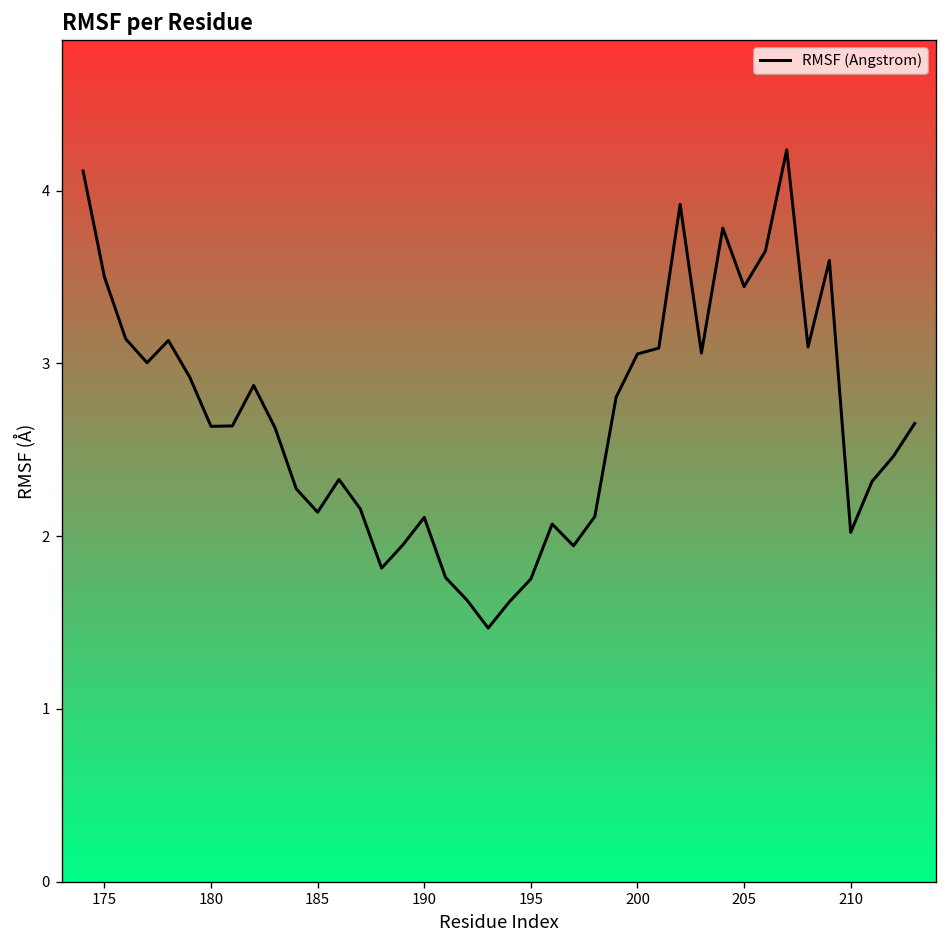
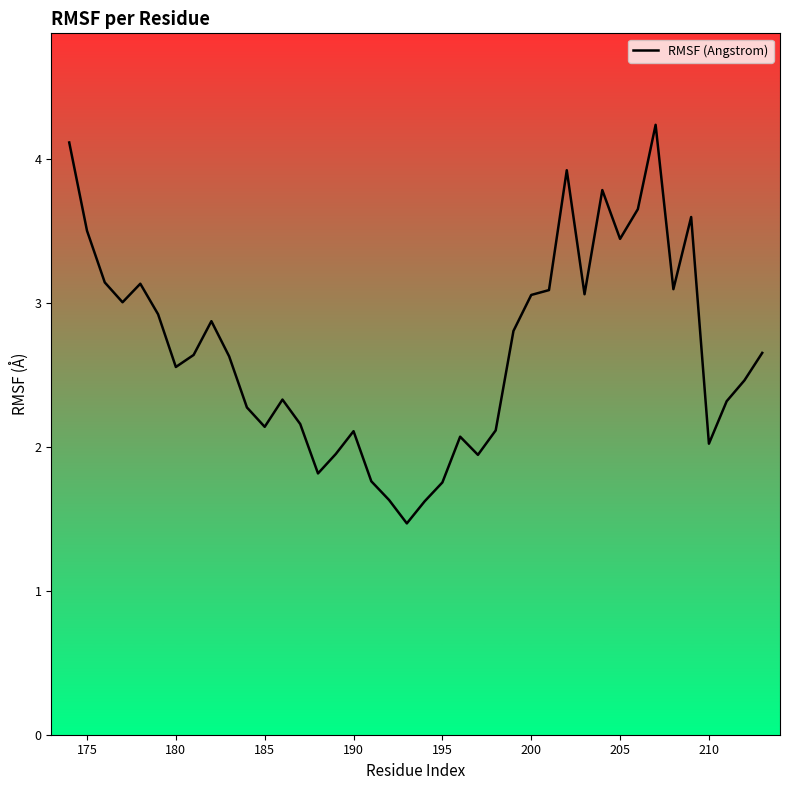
180: 2.64 -> 2.55
